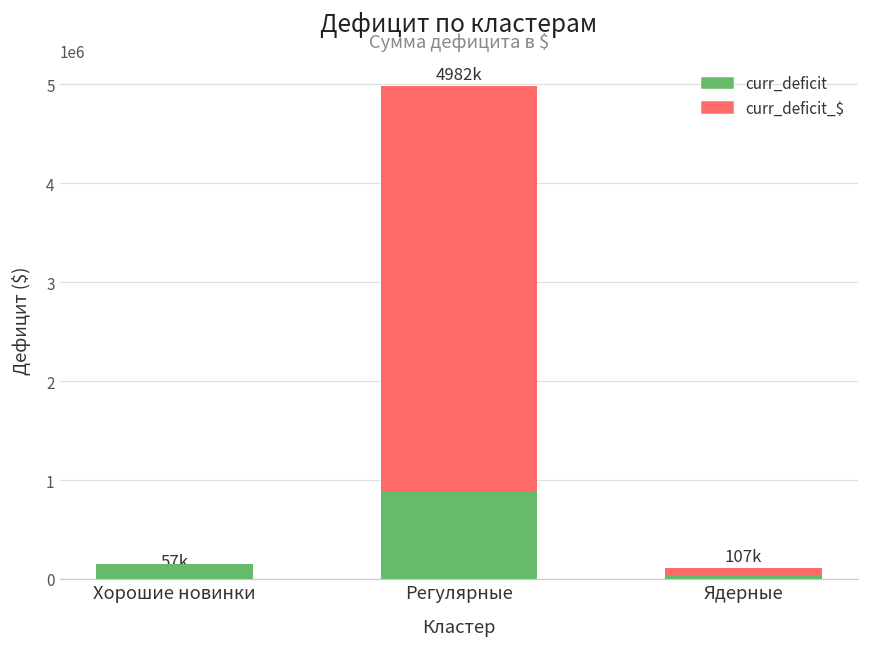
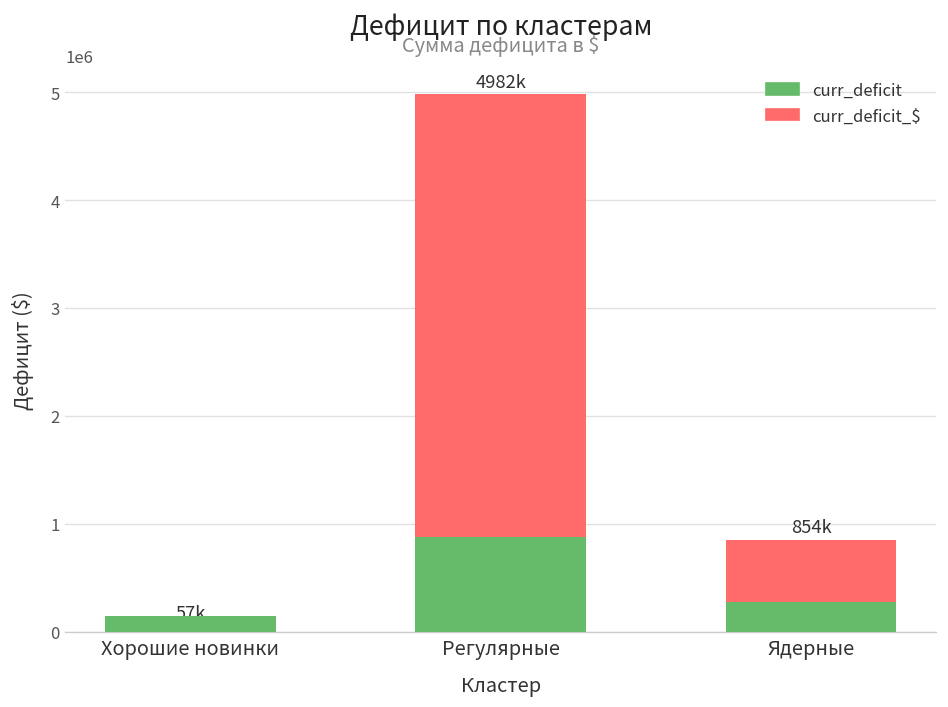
curr_deficit_$, Ядерные: 107k -> 854k
curr_deficit, Ядерные: 0 -> 300000
